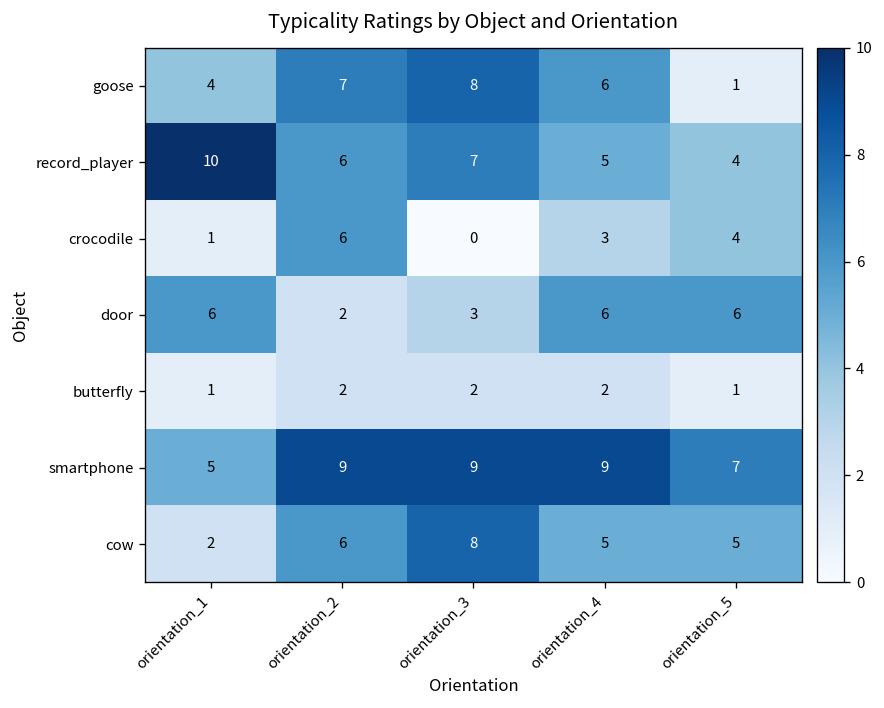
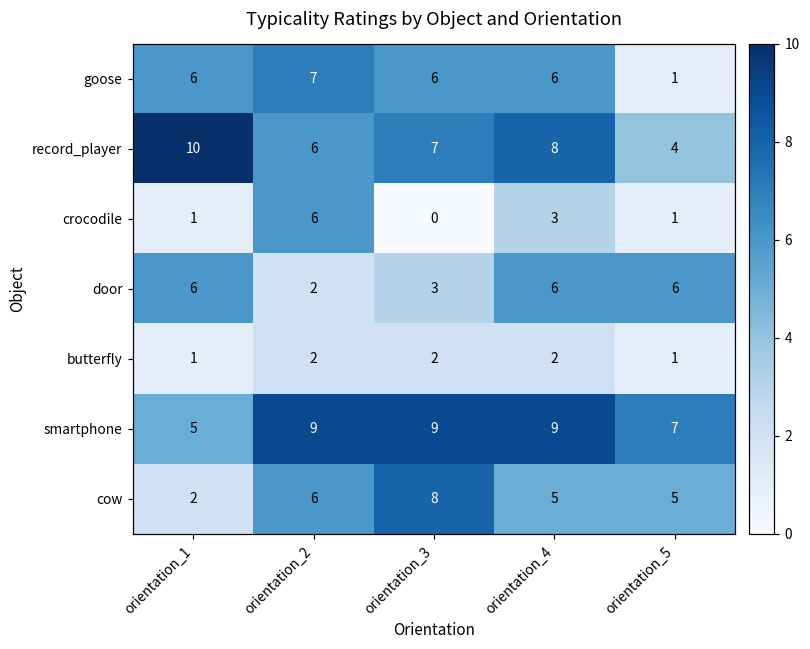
goose, orientation_1: 4 -> 6
goose, orientation_3: 8 -> 6
record_player, orientation_4: 5 -> 8
crocodile, orientation_5: 4 -> 1
